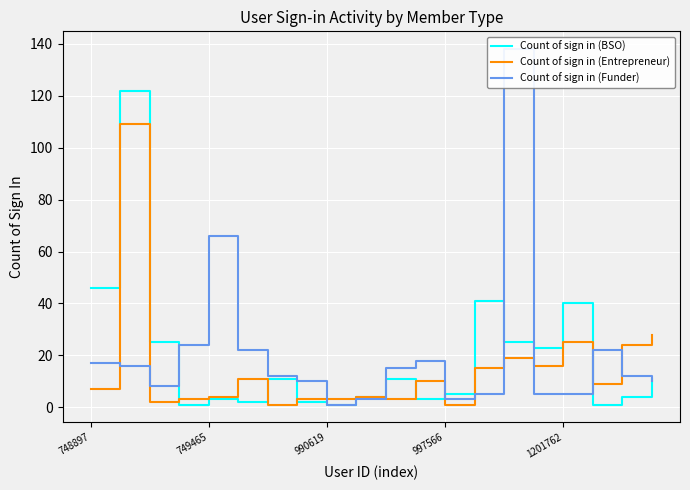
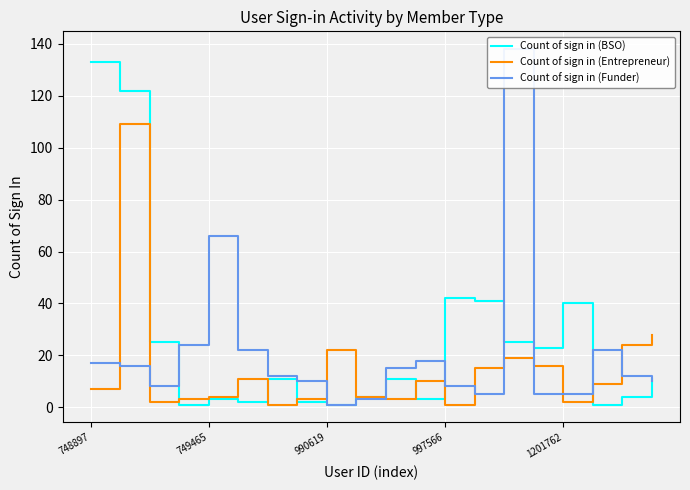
Count of sign in (BSO), 748897: 46 -> 133
Count of sign in (Entrepreneur), 990619: 3 -> 22
Count of sign in (BSO), 997566: 5 -> 42
Count of sign in (Funder), 997566: 3 -> 8
Count of sign in (Entrepreneur), 1201762: 25 -> 2
